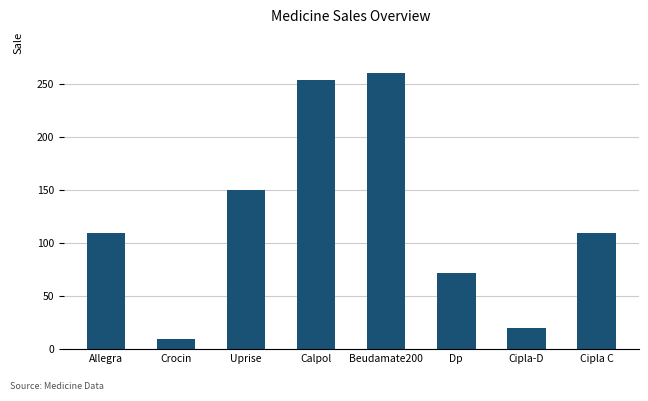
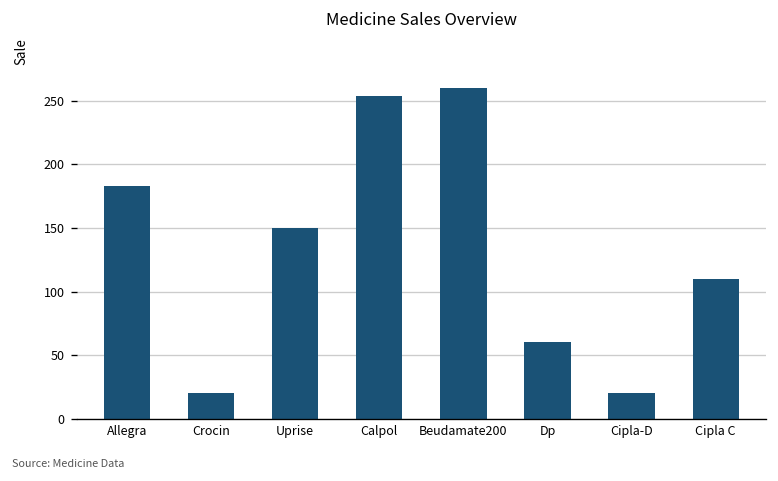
Allegra: 110 -> 183
Crocin: 9 -> 20
Dp: 71 -> 60
